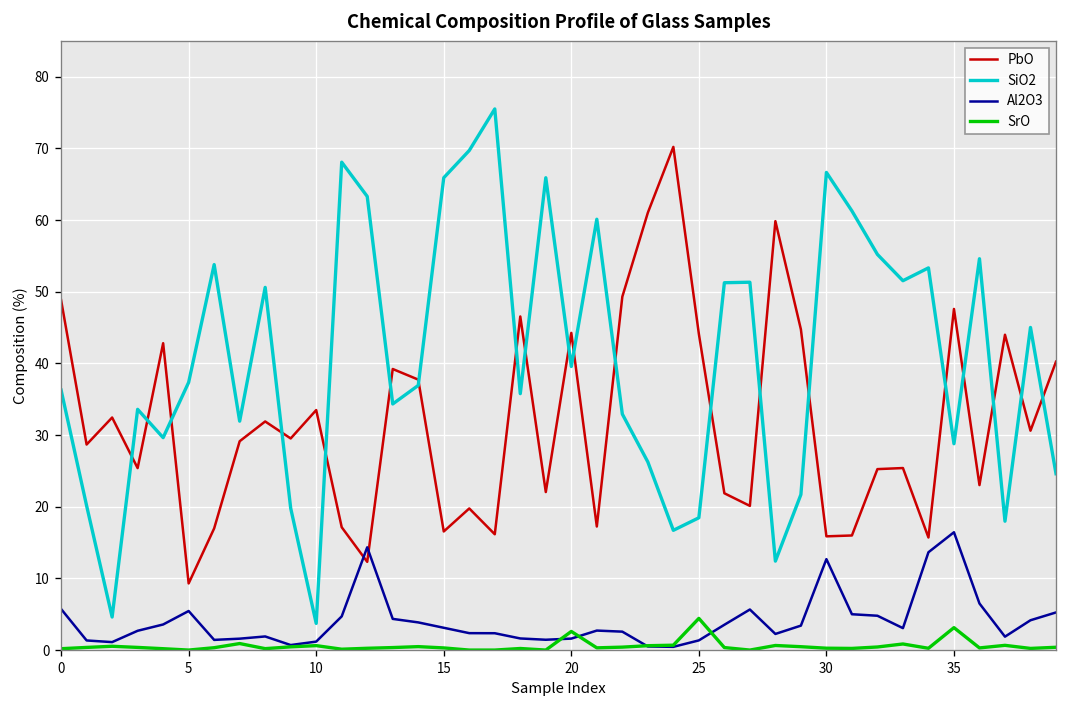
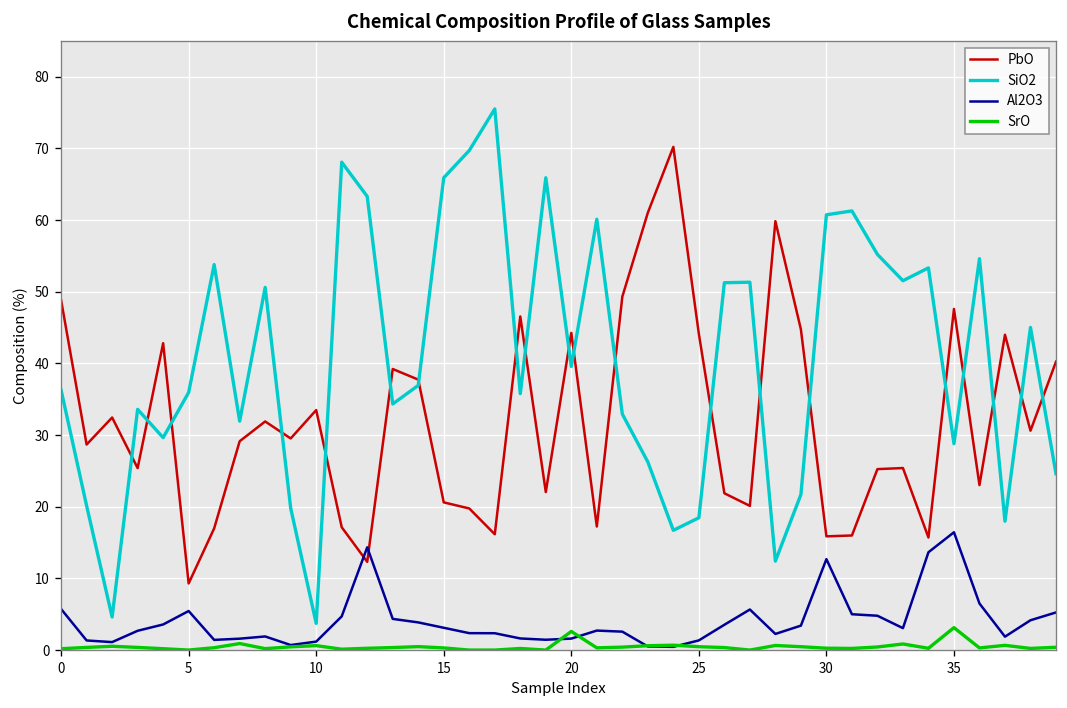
SiO2, 5: 37 -> 36
PbO, 15: 17 -> 21
SrO, 25: 4 -> 0
SiO2, 30: 67 -> 61
